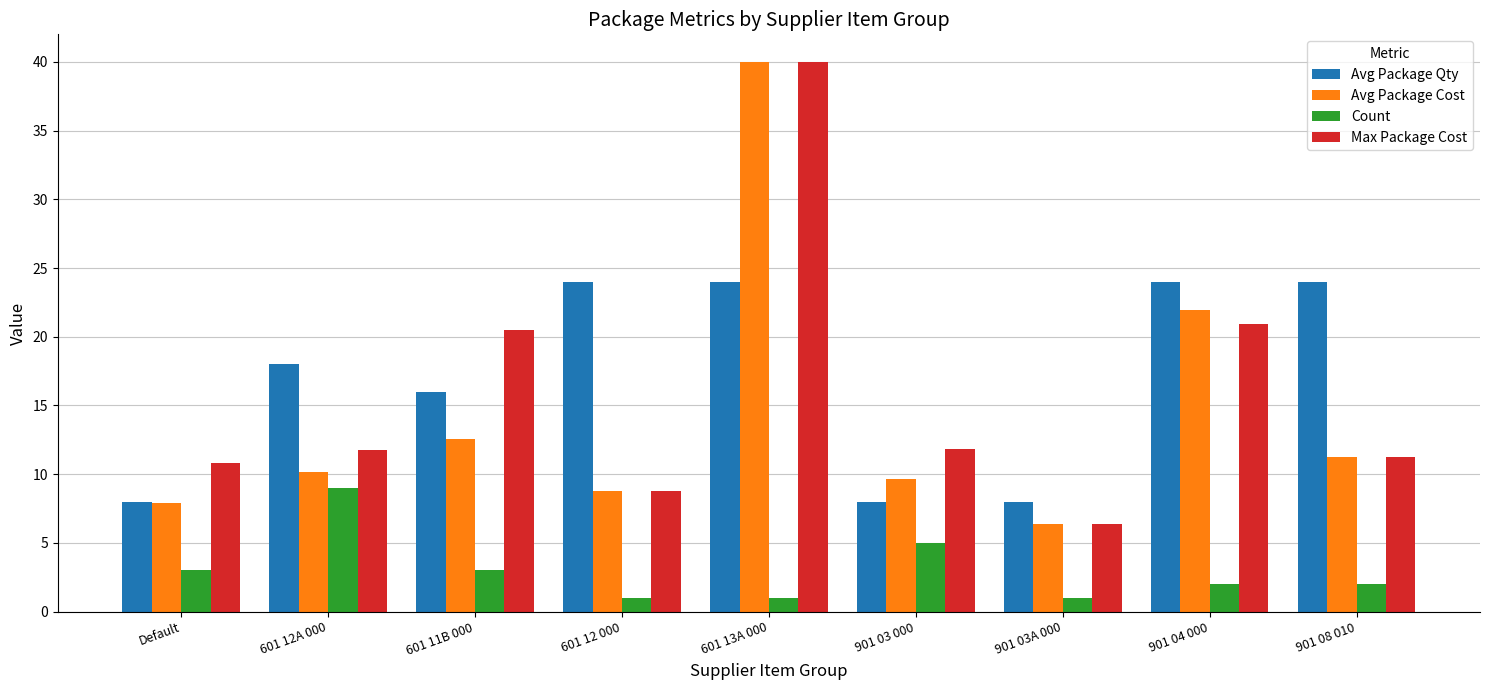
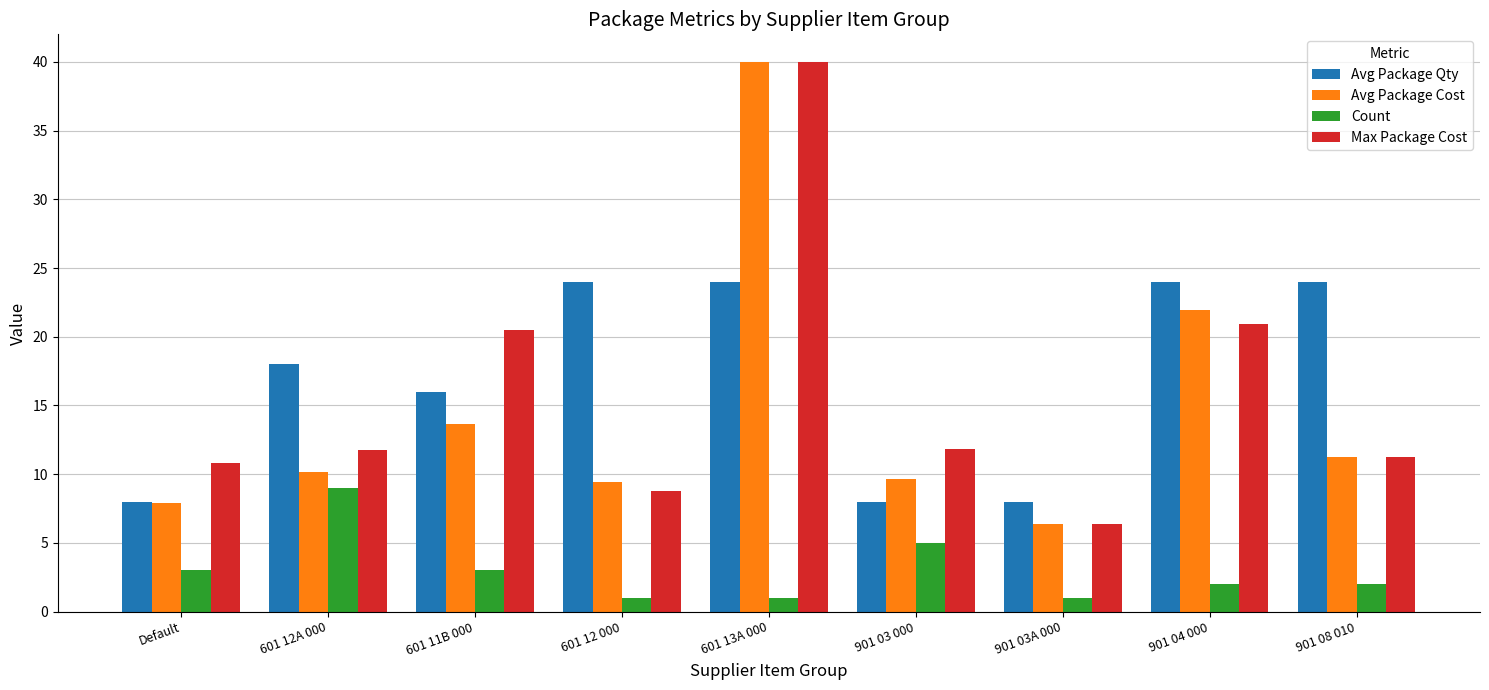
Avg Package Cost, 601 11B 000: 12.6 -> 13.7
Avg Package Cost, 601 12 000: 8.8 -> 9.4
